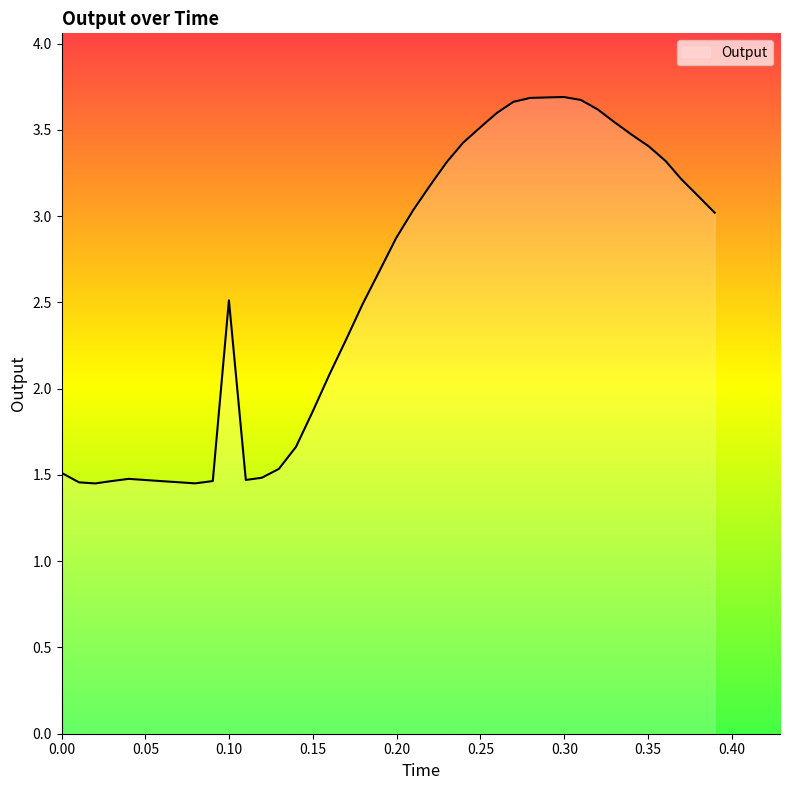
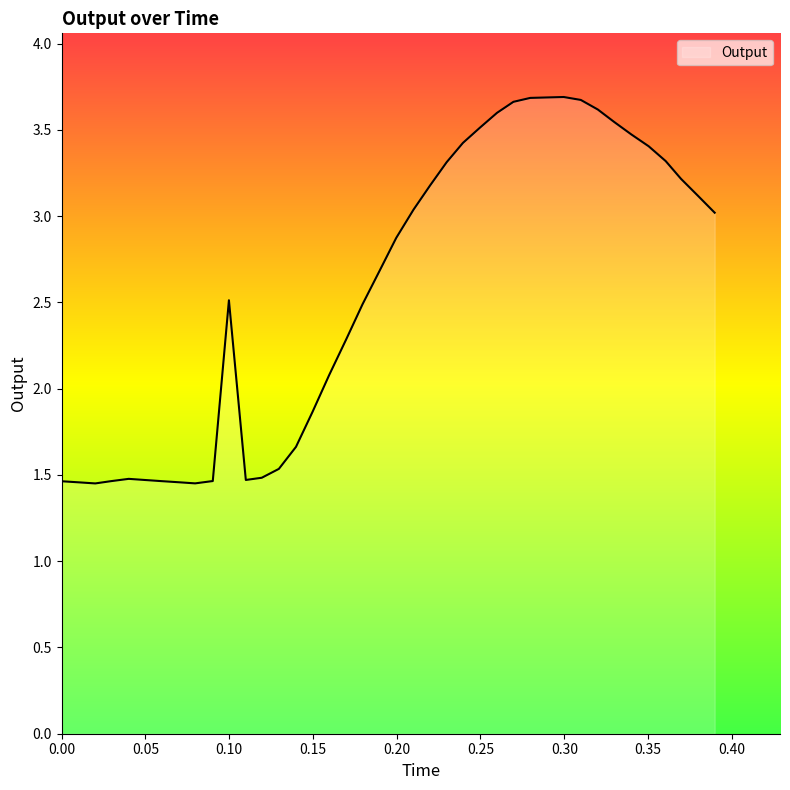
0.00: 1.51 -> 1.46
